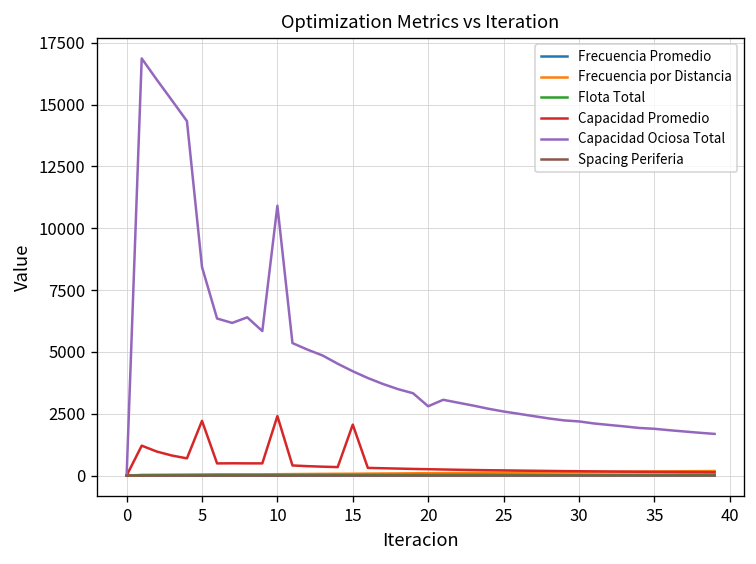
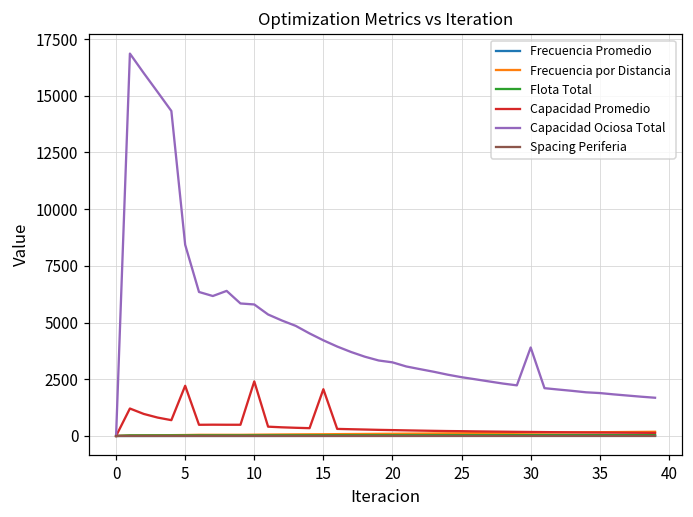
Capacidad Ociosa Total, 10: 10900 -> 5800
Capacidad Ociosa Total, 20: 2800 -> 3200
Capacidad Ociosa Total, 30: 2200 -> 3900
